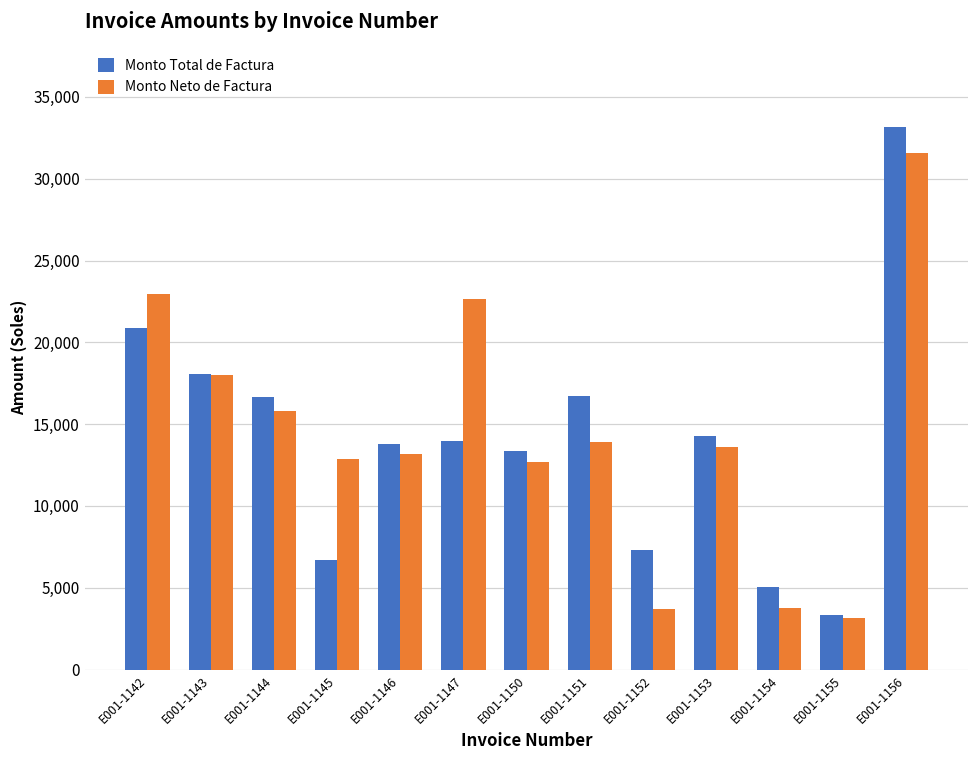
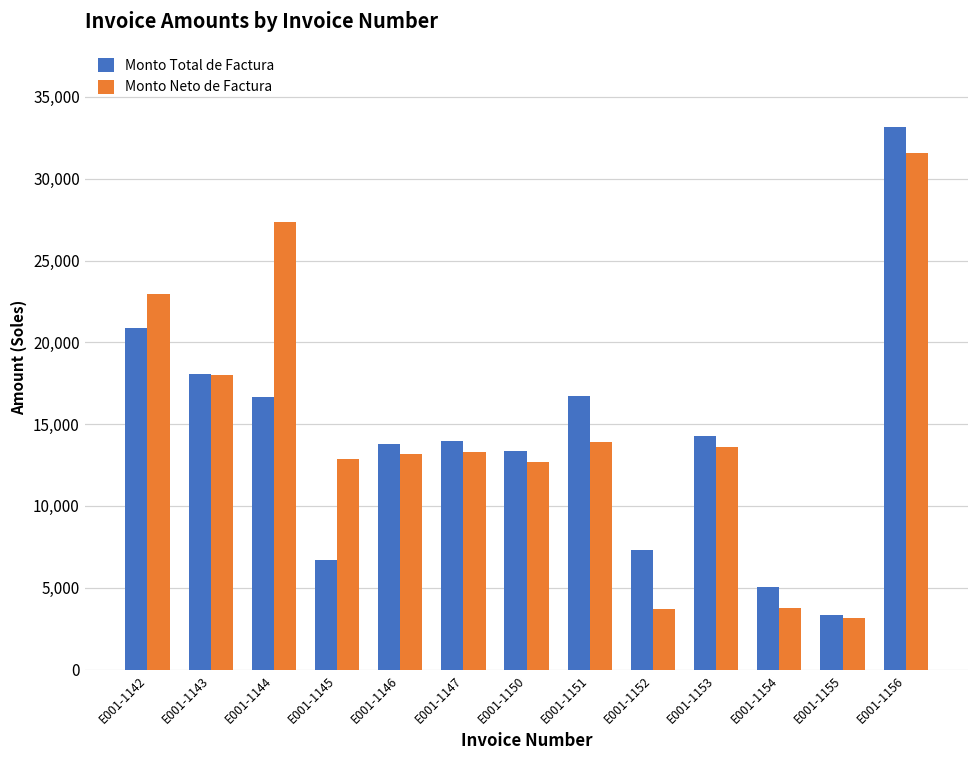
Monto Neto de Factura, E001-1144: 15,800 -> 27,400
Monto Neto de Factura, E001-1147: 22,600 -> 13,300
